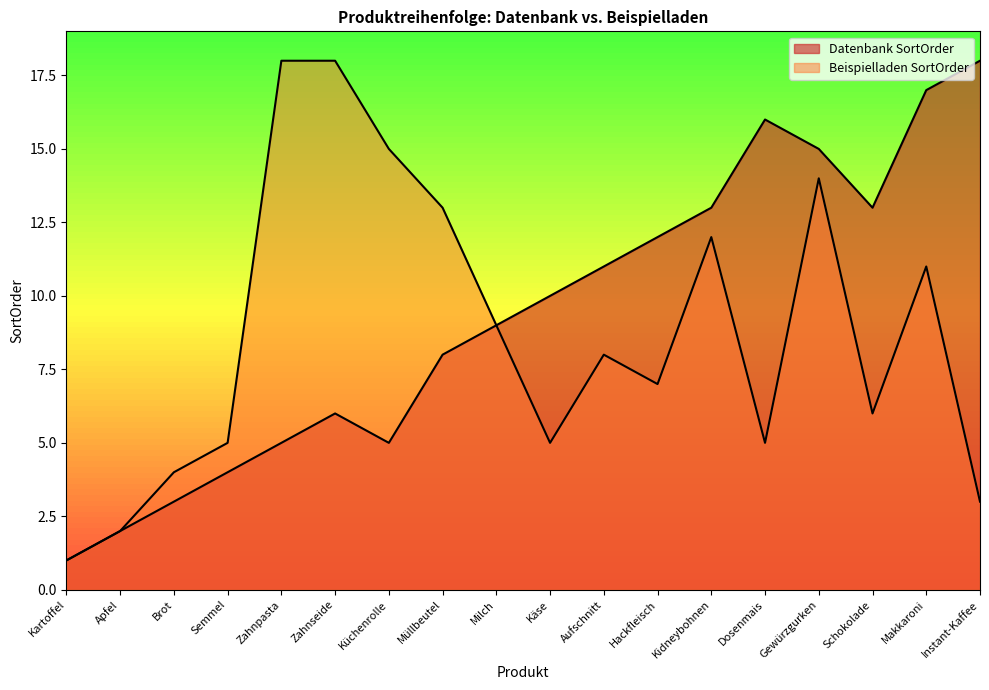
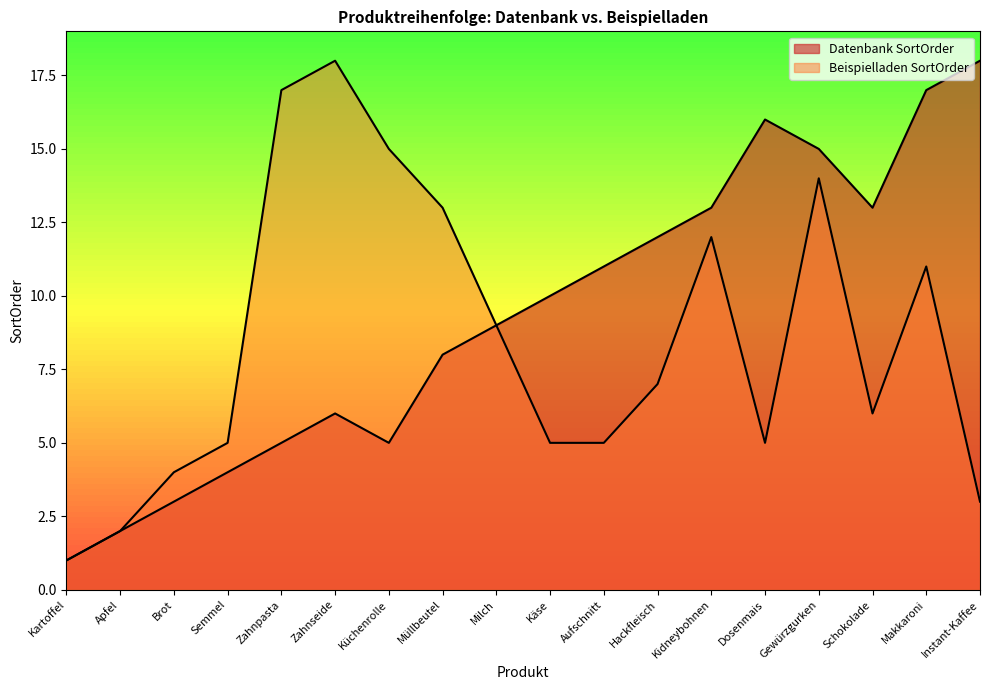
Beispielladen SortOrder, Zahnpasta: 18 -> 17
Beispielladen SortOrder, Aufschnitt: 8 -> 5
